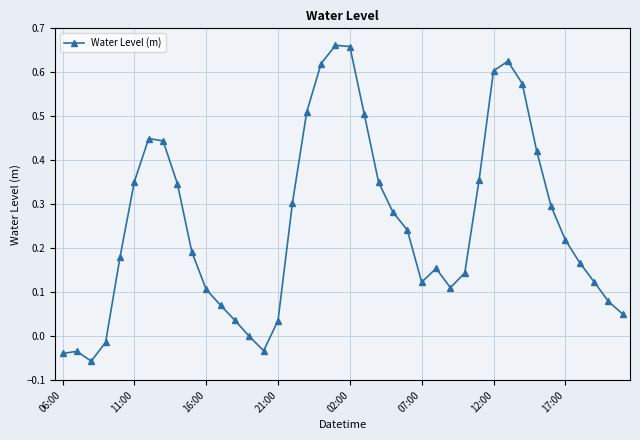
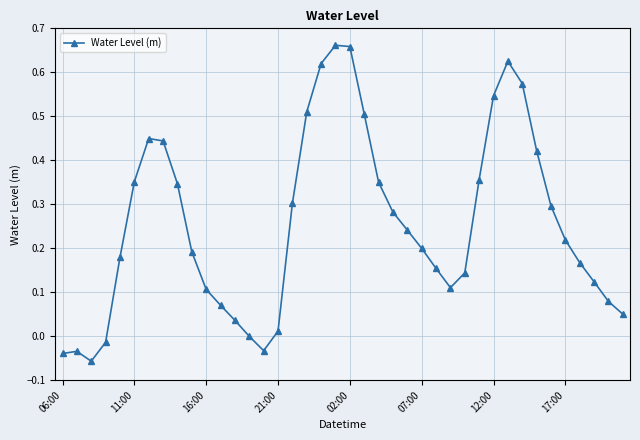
21:00: 0.04 -> 0.01
07:00: 0.12 -> 0.20
12:00: 0.60 -> 0.55
